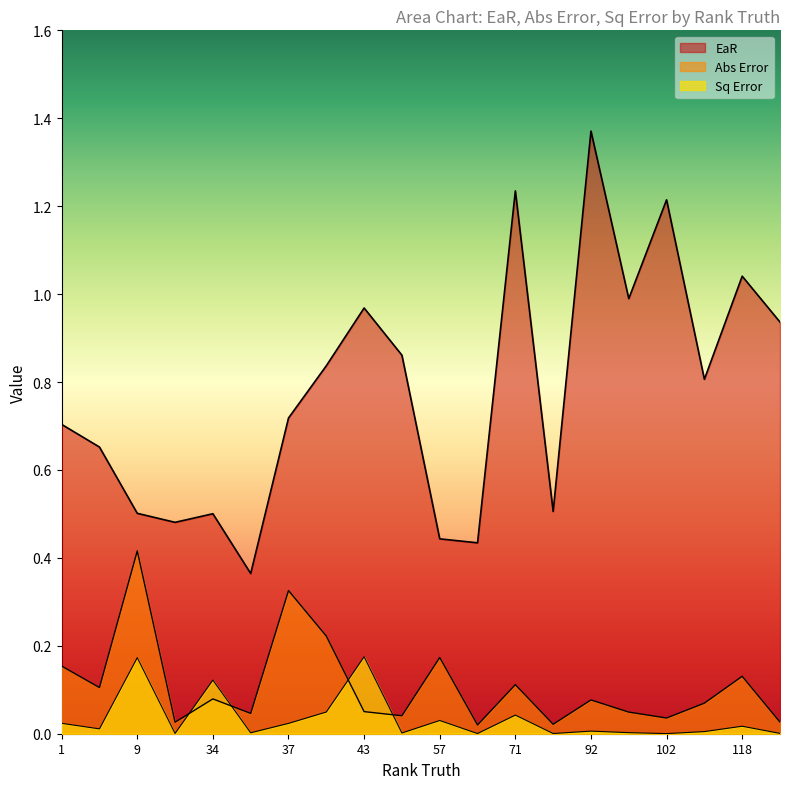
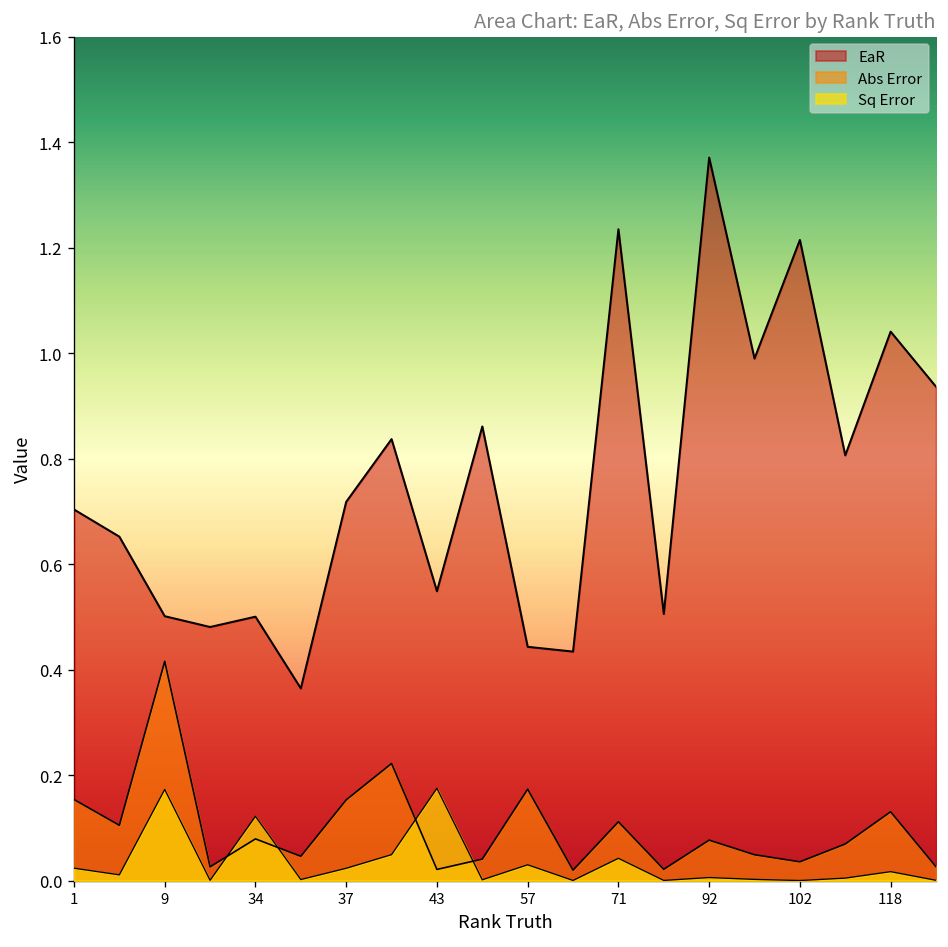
Abs Error, 37: 0.33 -> 0.15
EaR, 43: 0.97 -> 0.55
Abs Error, 43: 0.05 -> 0.02
